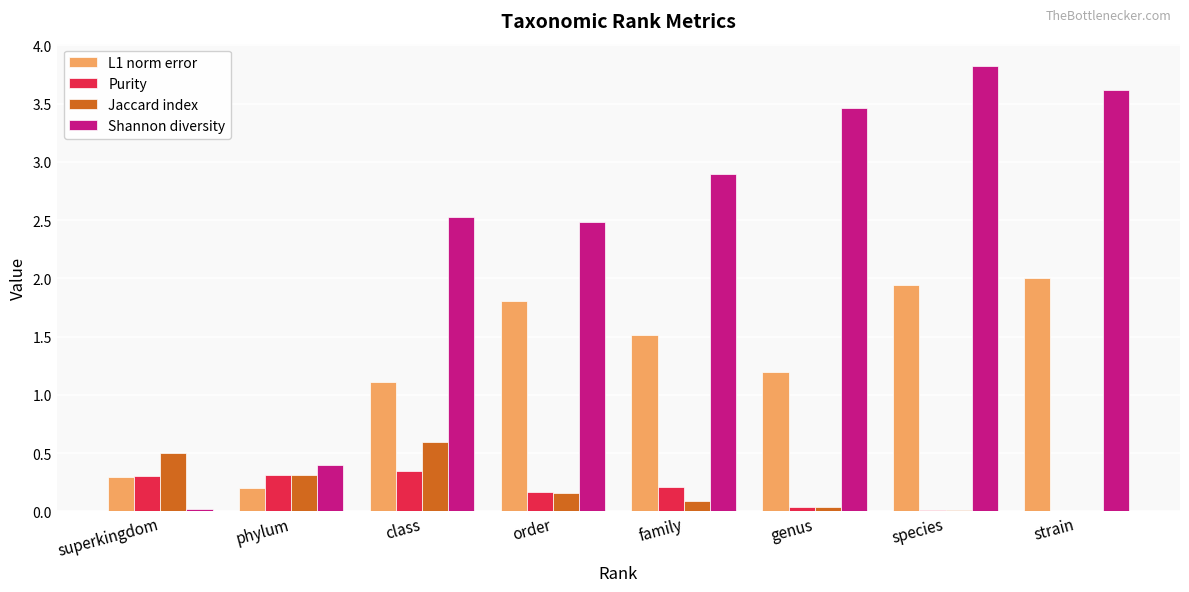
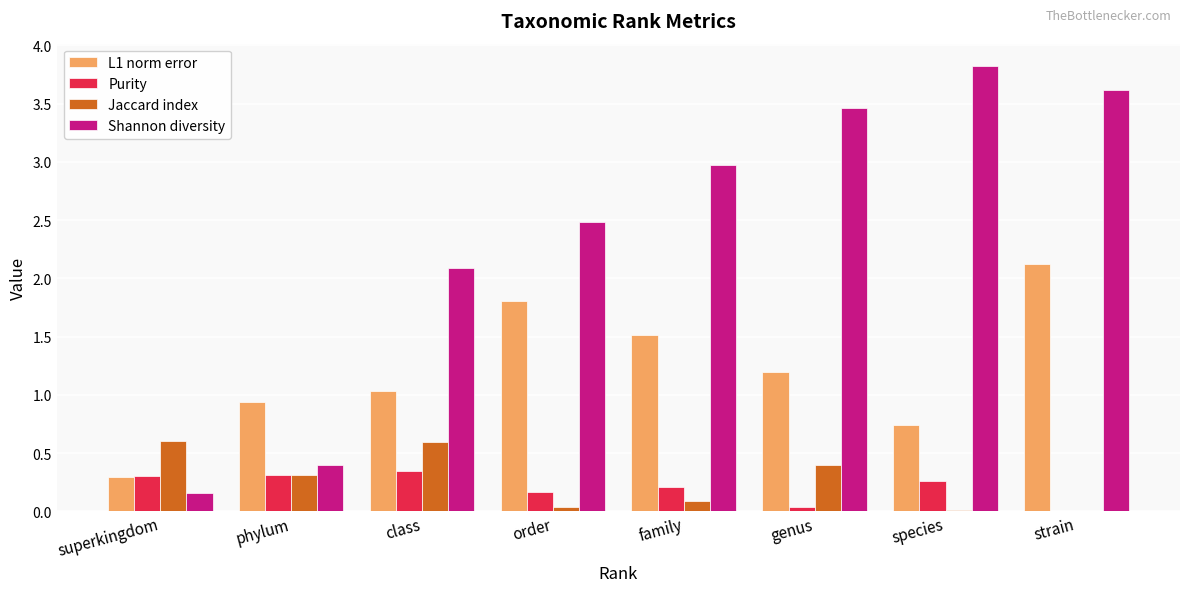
Jaccard index, superkingdom: 0.5 -> 0.6
Shannon diversity, superkingdom: 0.02 -> 0.16
L1 norm error, phylum: 0.20 -> 0.94
L1 norm error, class: 1.11 -> 1.03
Shannon diversity, class: 2.53 -> 2.09
Jaccard index, order: 0.16 -> 0.04
Shannon diversity, family: 2.89 -> 2.97
Jaccard index, genus: 0.03 -> 0.40
L1 norm error, species: 1.94 -> 0.74
Purity, species: 0.01 -> 0.26
L1 norm error, strain: 2.00 -> 2.13
